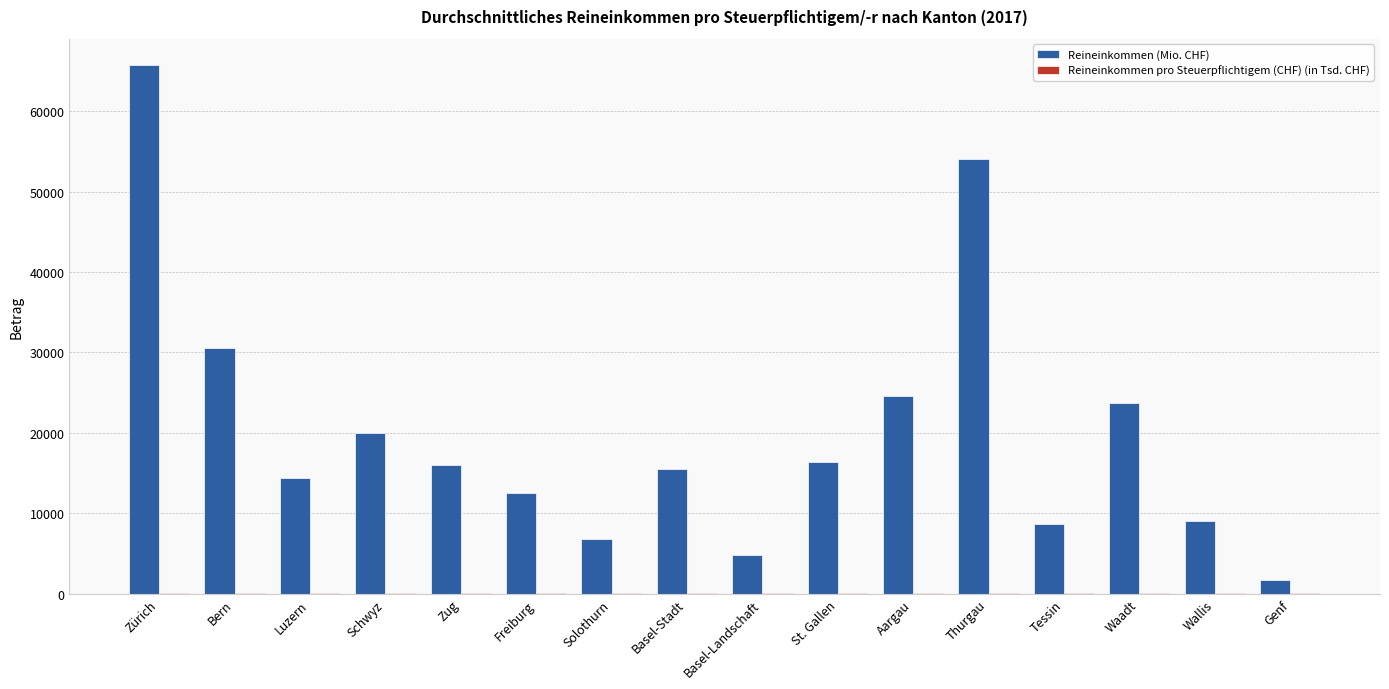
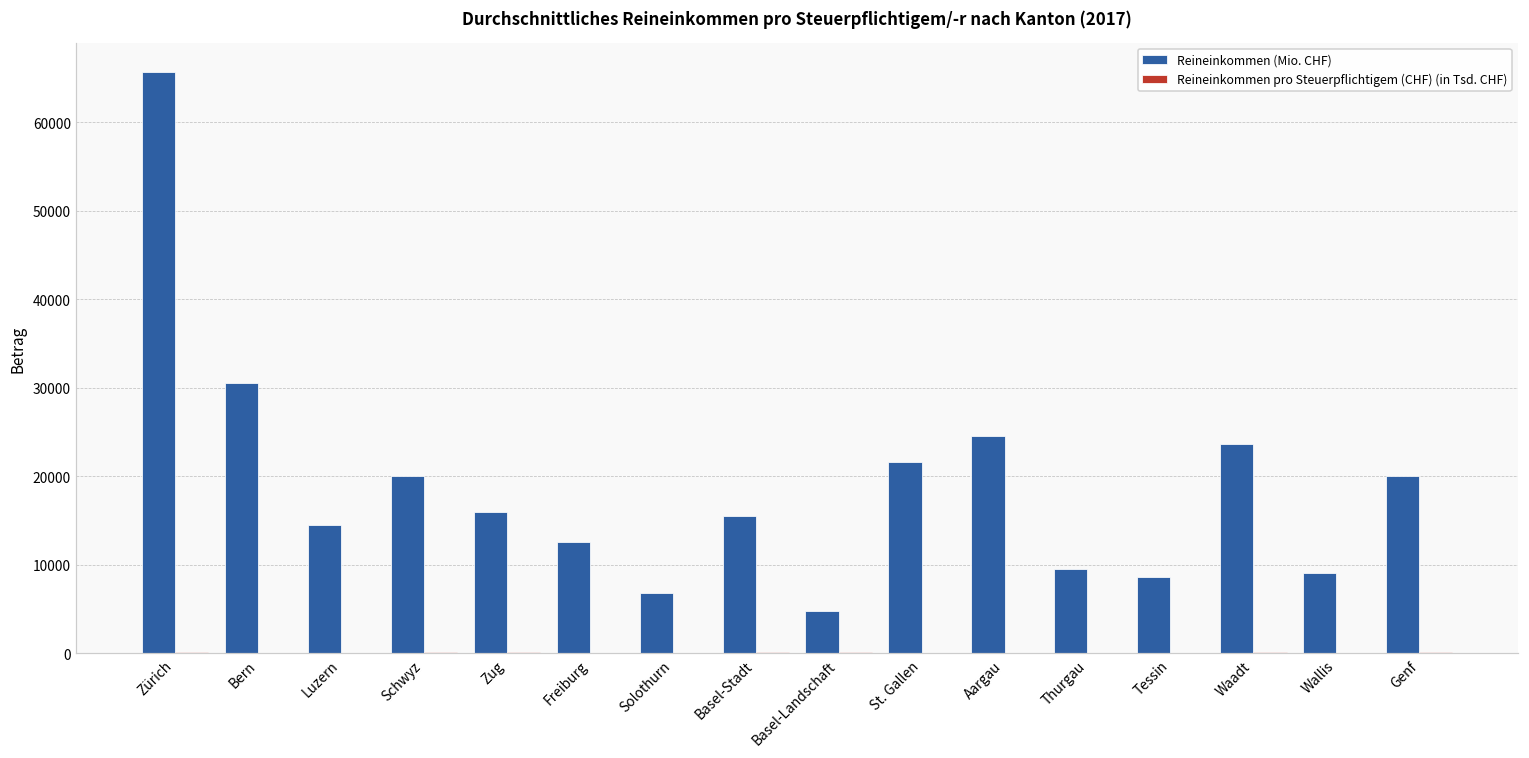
Reineinkommen (Mio. CHF), St. Gallen: 16000 -> 22000
Reineinkommen (Mio. CHF), Thurgau: 54000 -> 10000
Reineinkommen (Mio. CHF), Genf: 2000 -> 20000
